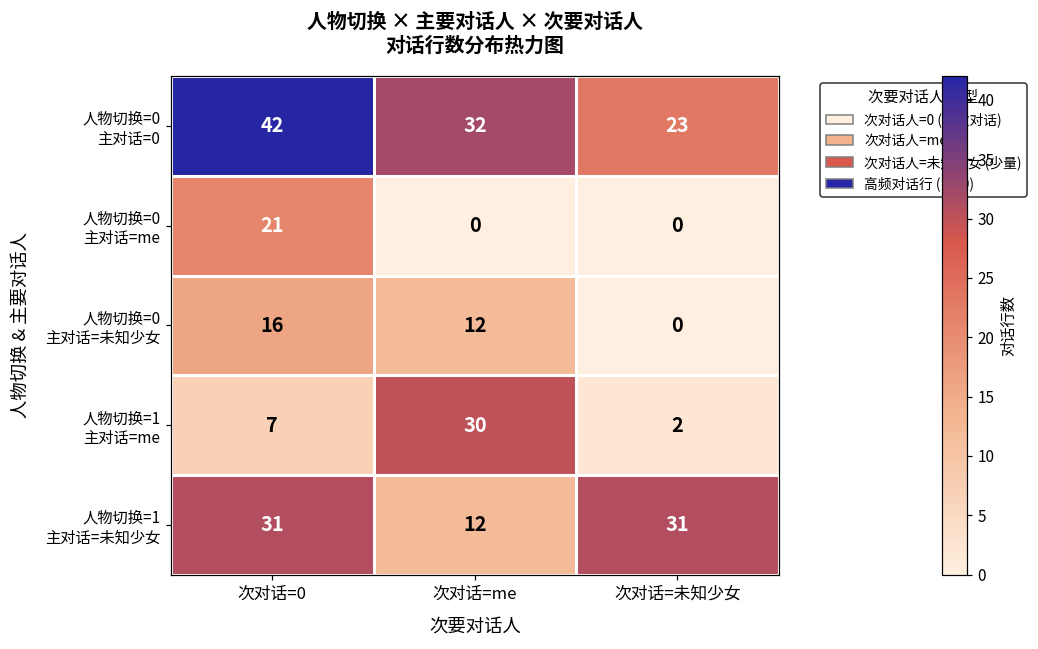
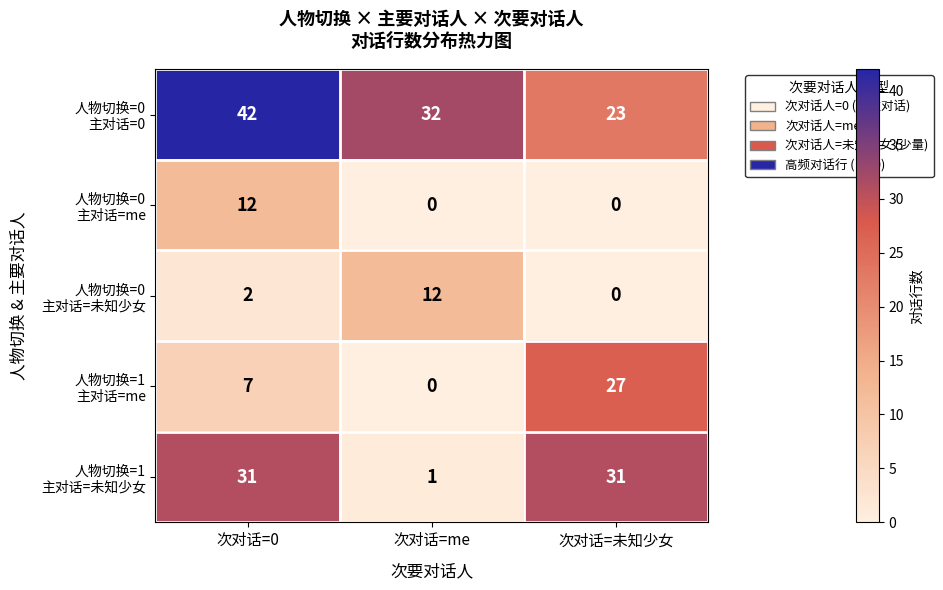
人物切换=0 主对话=me, 次对话=0: 21 -> 12
人物切换=0 主对话=未知少女, 次对话=0: 16 -> 2
人物切换=1 主对话=me, 次对话=me: 30 -> 0
人物切换=1 主对话=me, 次对话=未知少女: 2 -> 27
人物切换=1 主对话=未知少女, 次对话=me: 12 -> 1
